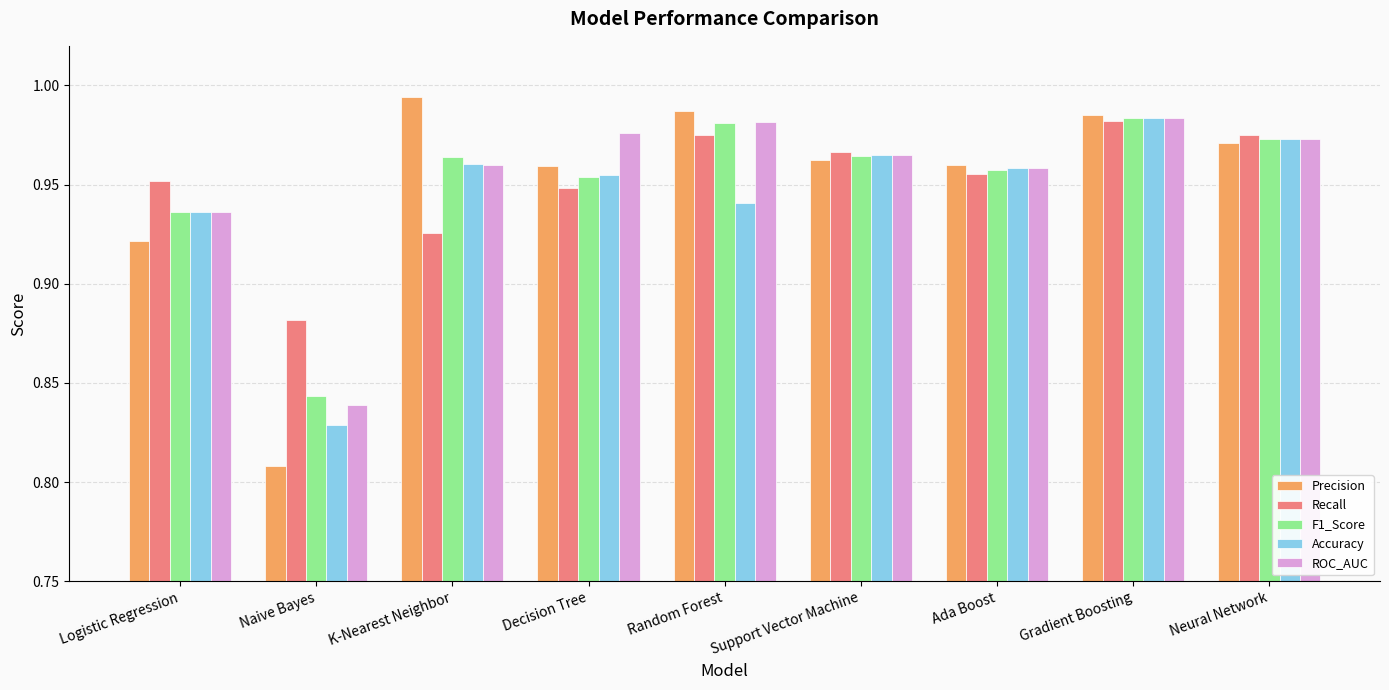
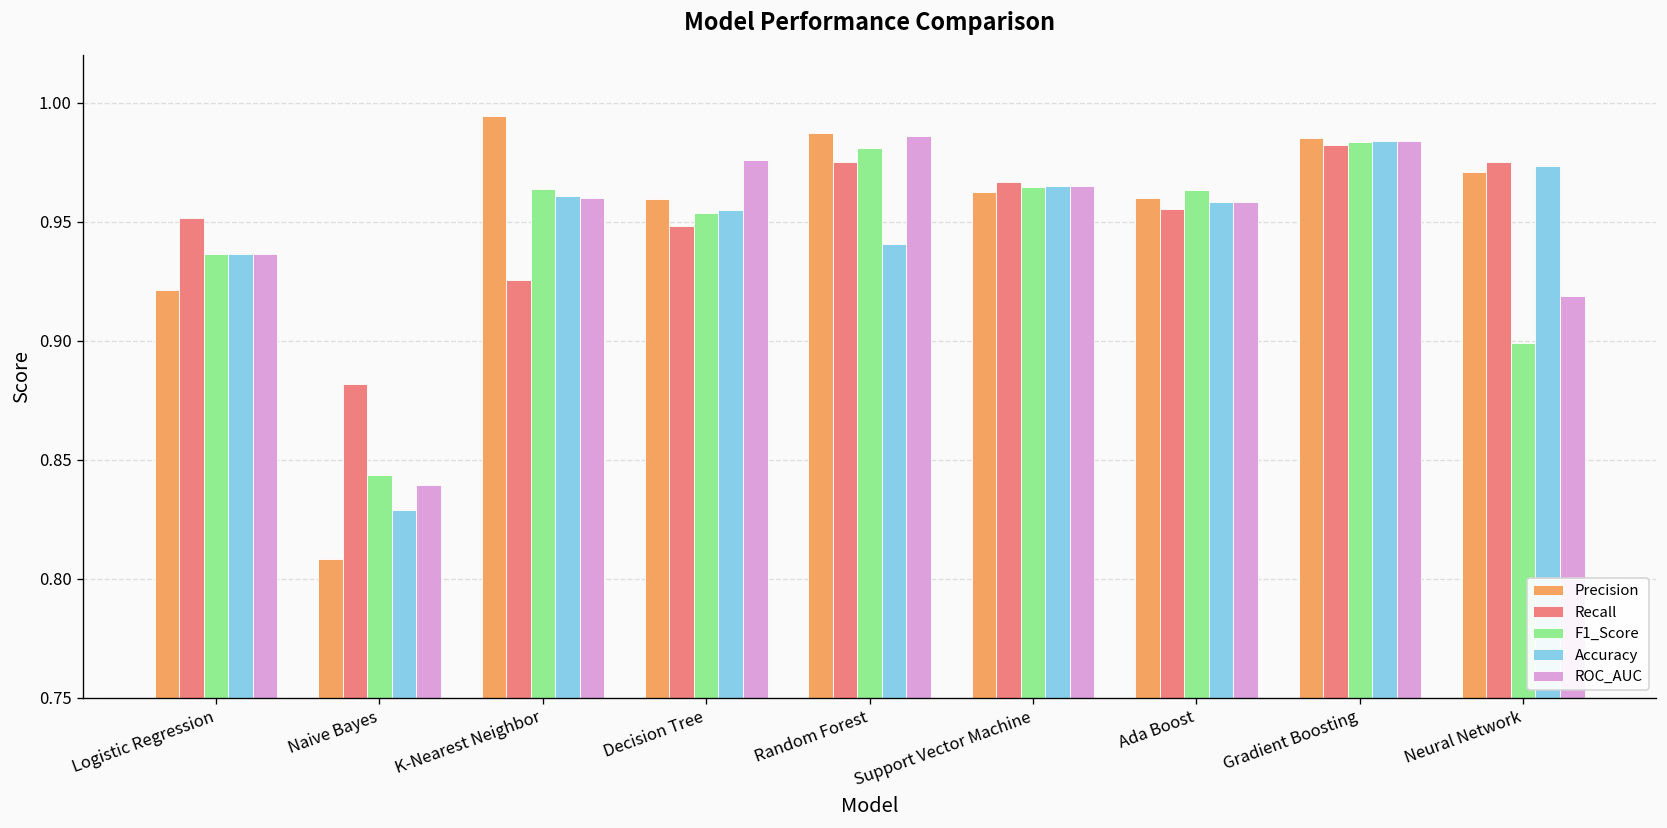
ROC_AUC, Random Forest: 0.981 -> 0.986
F1_Score, Ada Boost: 0.958 -> 0.963
F1_Score, Neural Network: 0.973 -> 0.899
ROC_AUC, Neural Network: 0.973 -> 0.919
